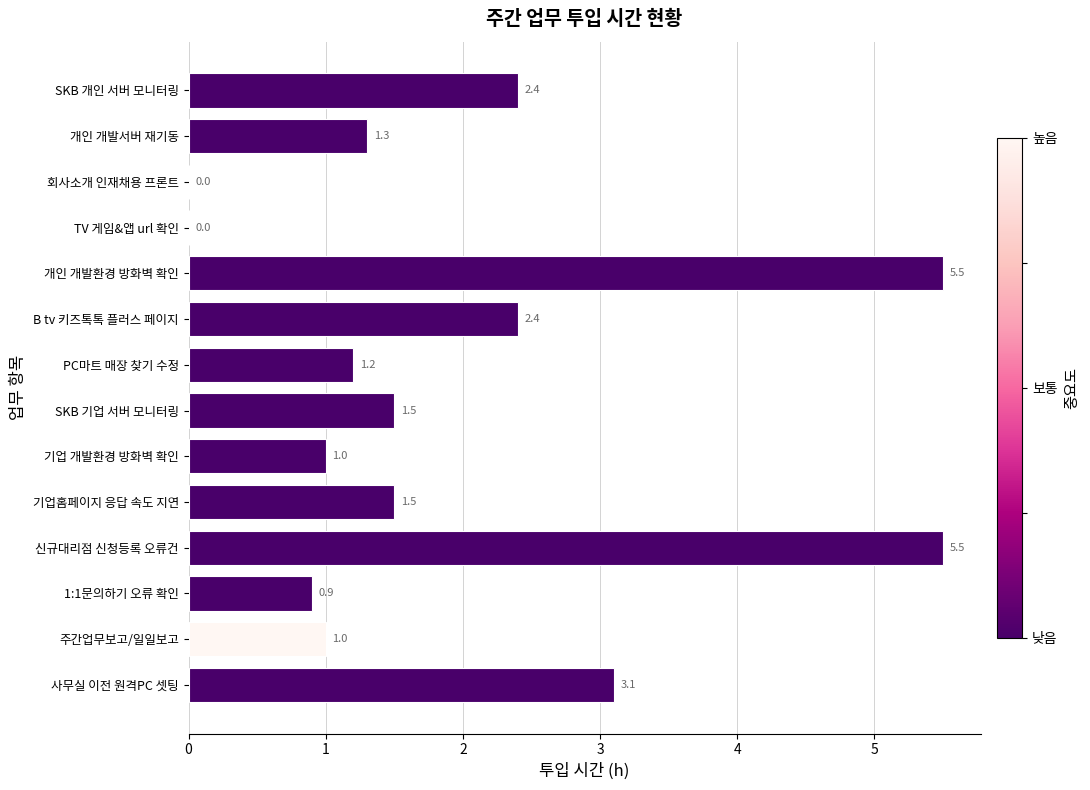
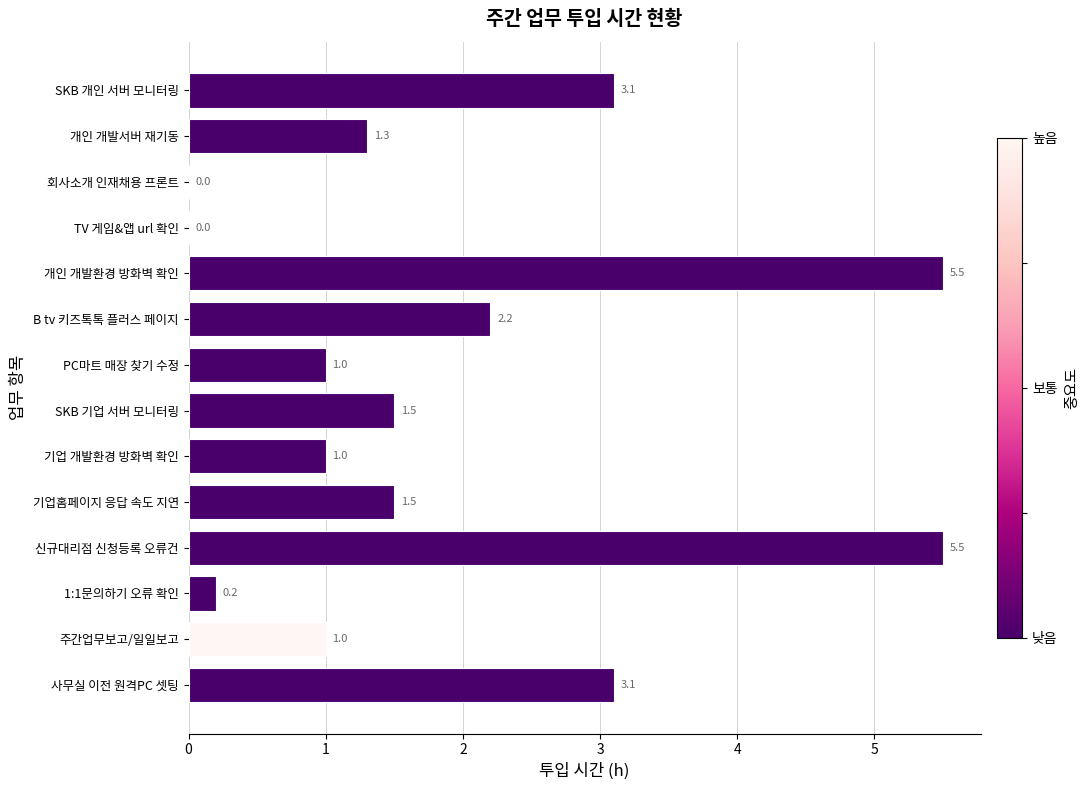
SKB 개인 서버 모니터링: 2.4 -> 3.1
B tv 키즈톡톡 플러스 페이지: 2.4 -> 2.2
PC마트 매장 찾기 수정: 1.2 -> 1.0
1:1문의하기 오류 확인: 0.9 -> 0.2
